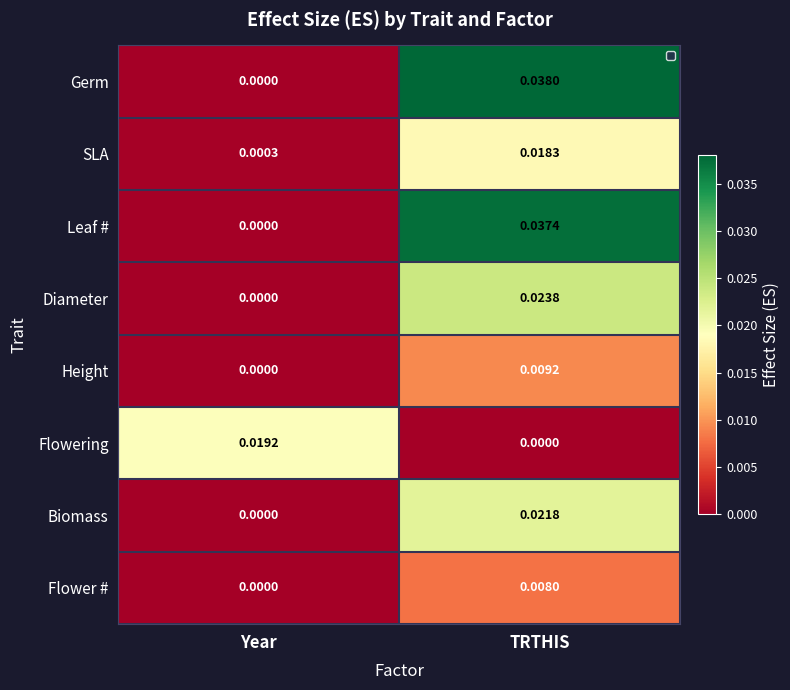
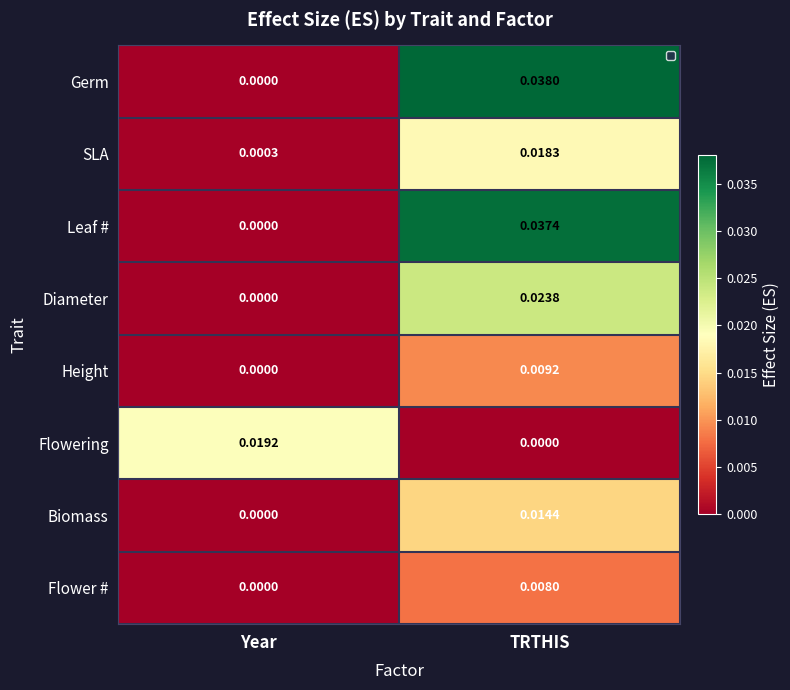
Biomass, TRTHIS: 0.0218 -> 0.0144
